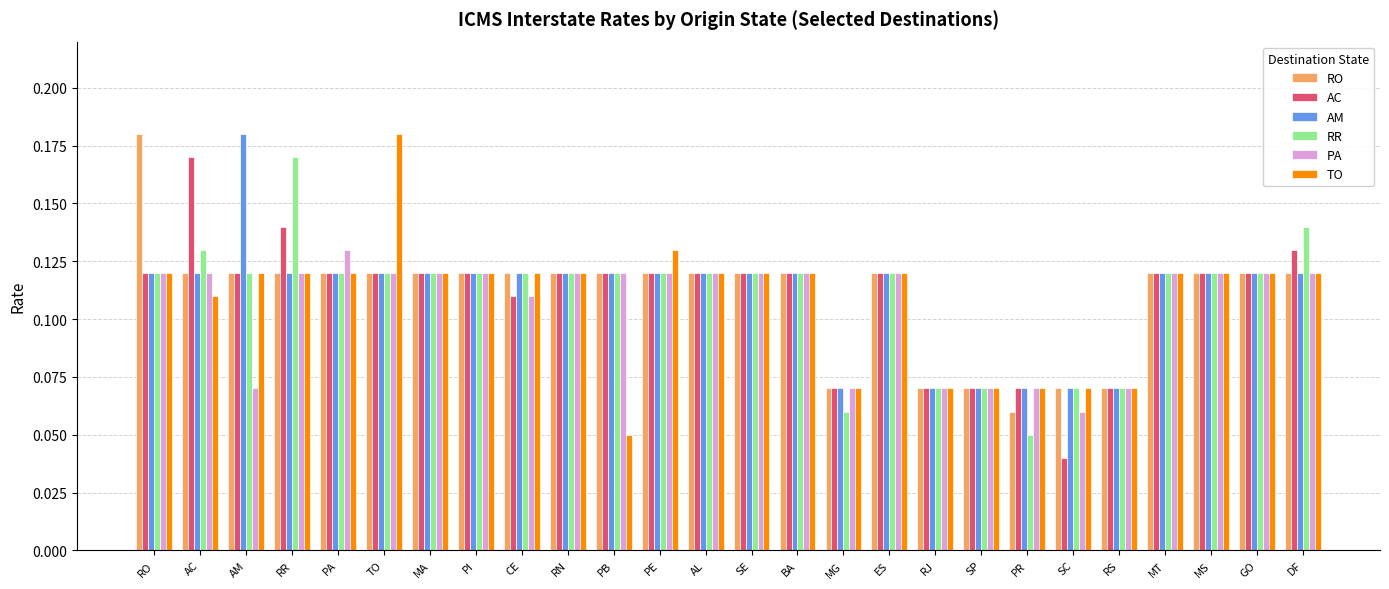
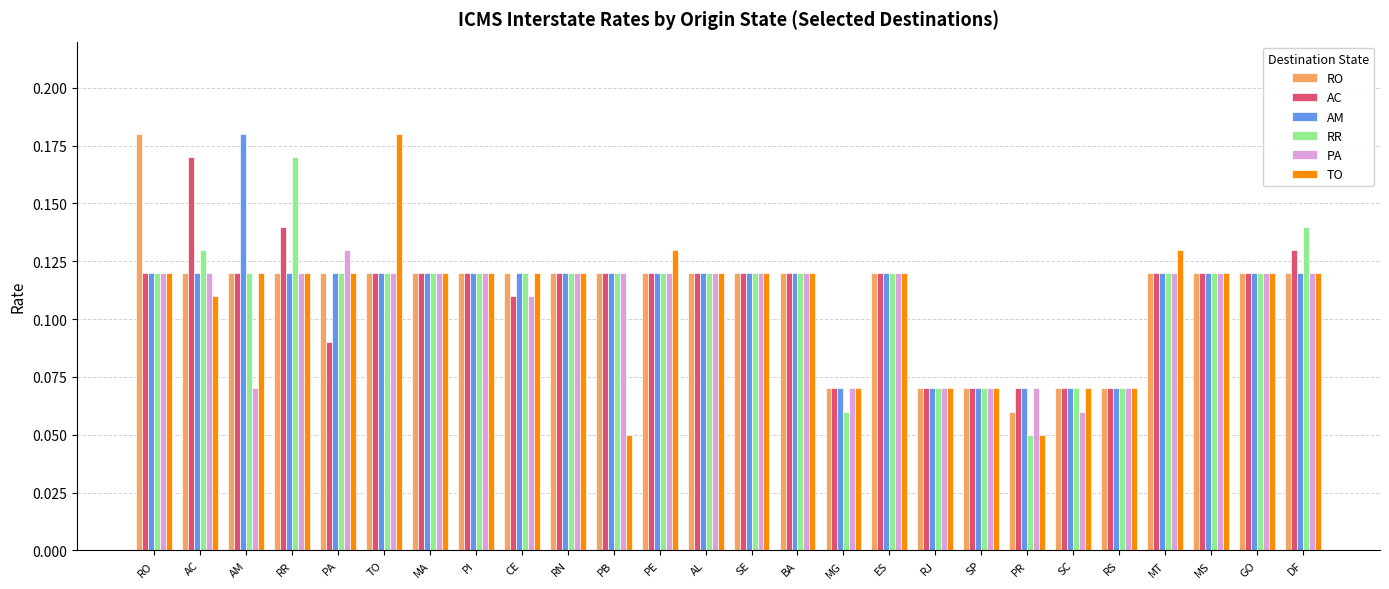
AC, PA: 0.12 -> 0.09
TO, PR: 0.07 -> 0.05
AC, SC: 0.04 -> 0.07
TO, MT: 0.12 -> 0.13
